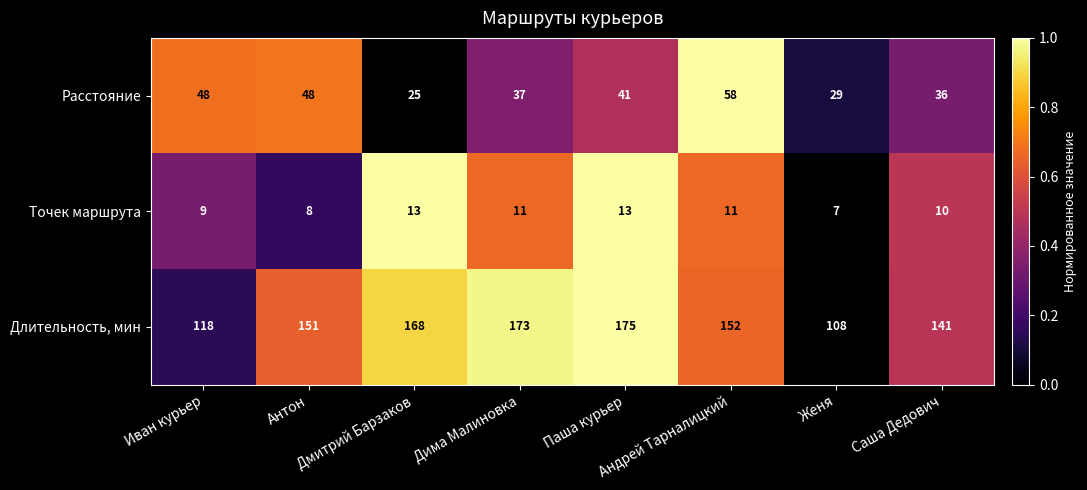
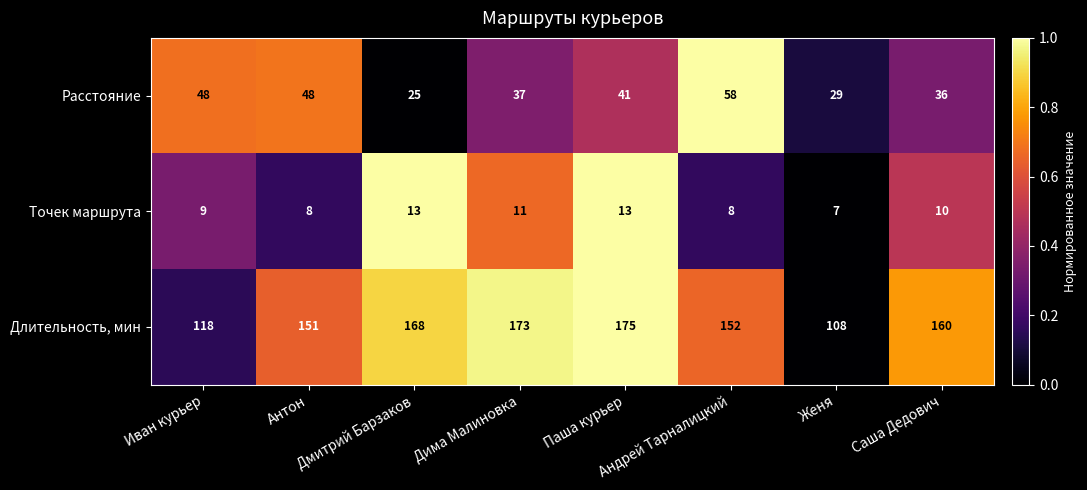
Точек маршрута, Андрей Тарналицкий: 11 -> 8
Длительность, мин, Саша Дедович: 141 -> 160
